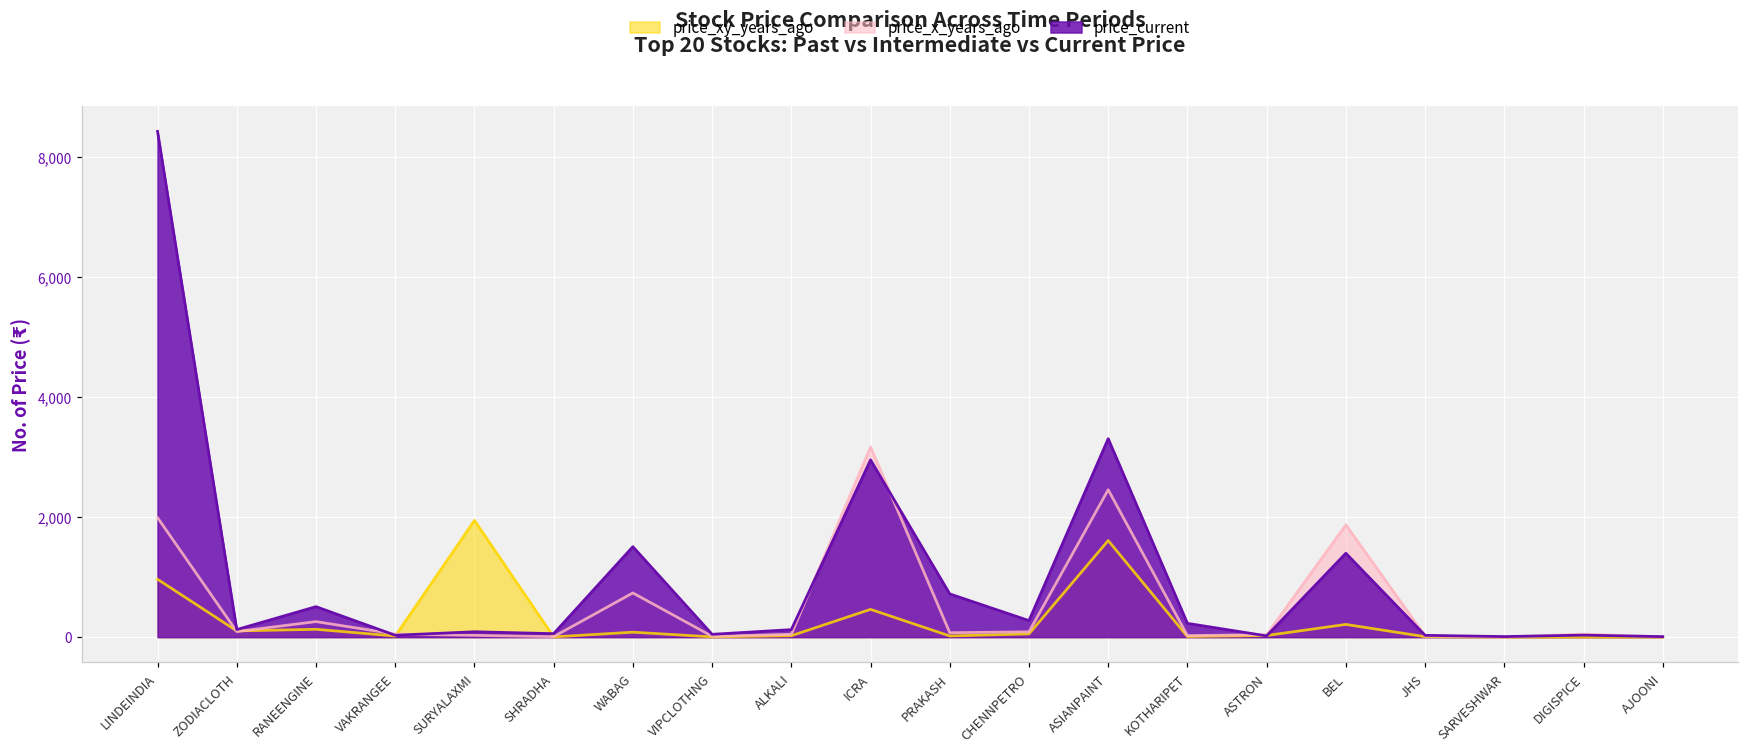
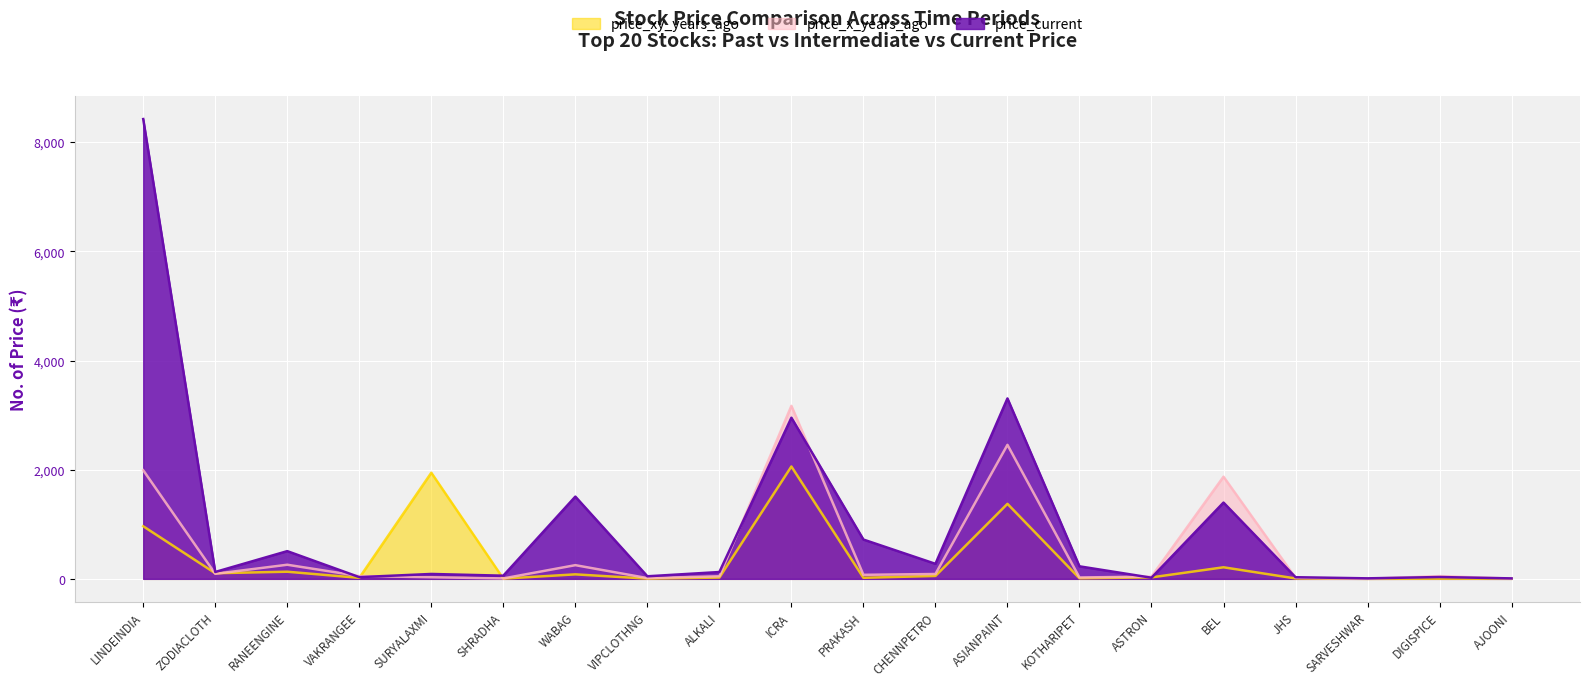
price_x_years_ago, WABAG: 700 -> 300
price_xy_years_ago, ICRA: 500 -> 2,100
price_xy_years_ago, ASIANPAINT: 1,600 -> 1,400
